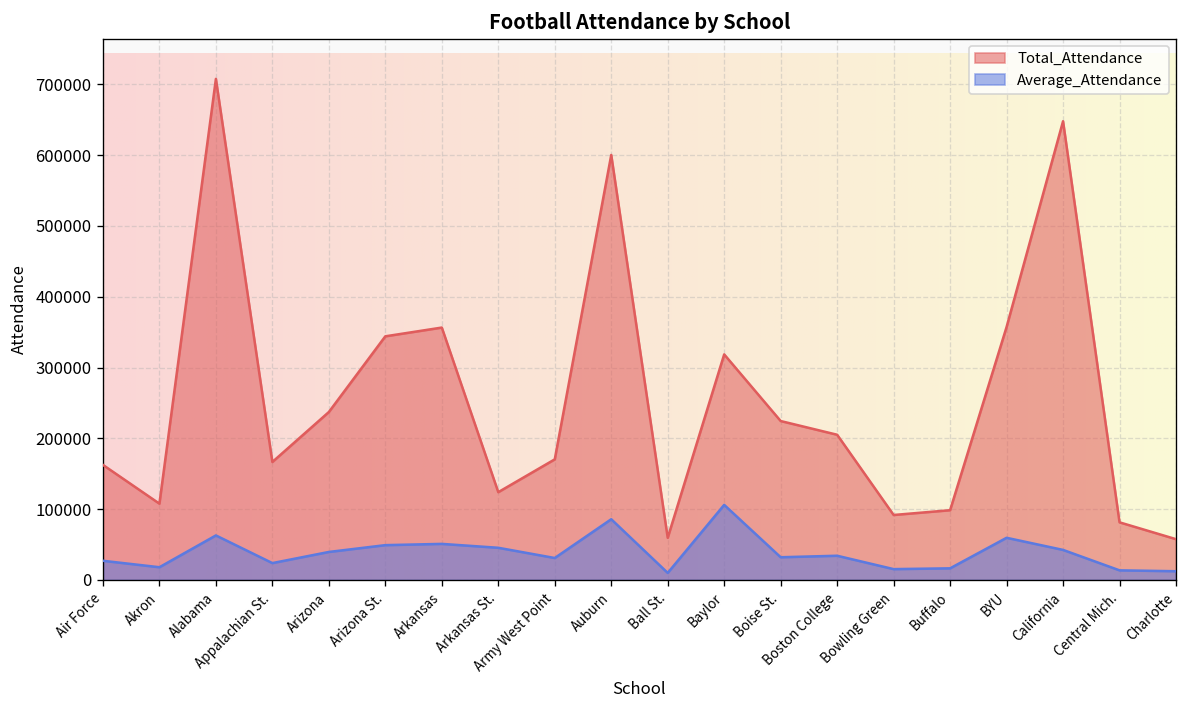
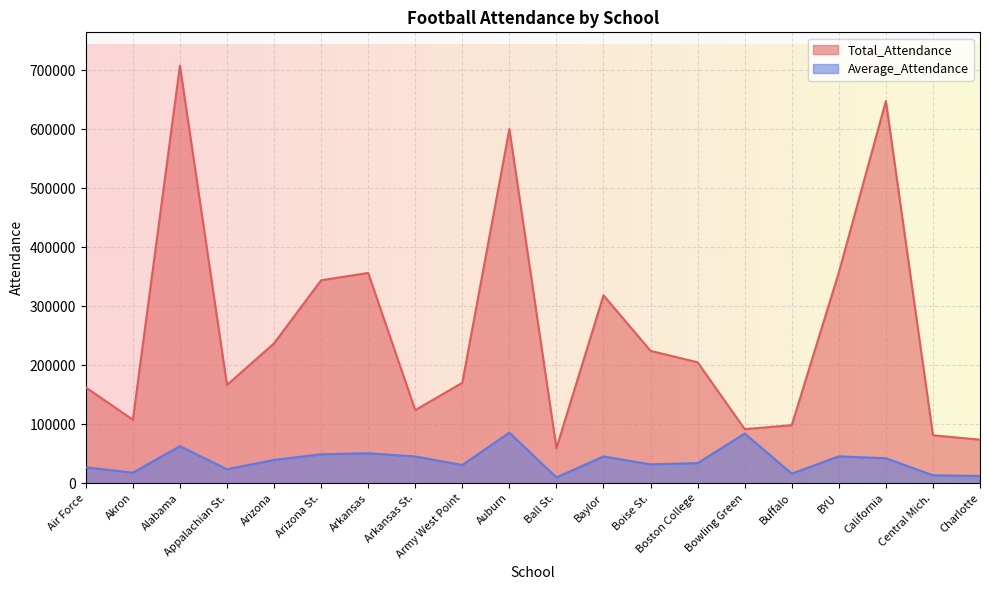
Average_Attendance, Baylor: 110000 -> 50000
Average_Attendance, Bowling Green: 20000 -> 80000
Average_Attendance, BYU: 60000 -> 50000
Total_Attendance, Charlotte: 60000 -> 70000
